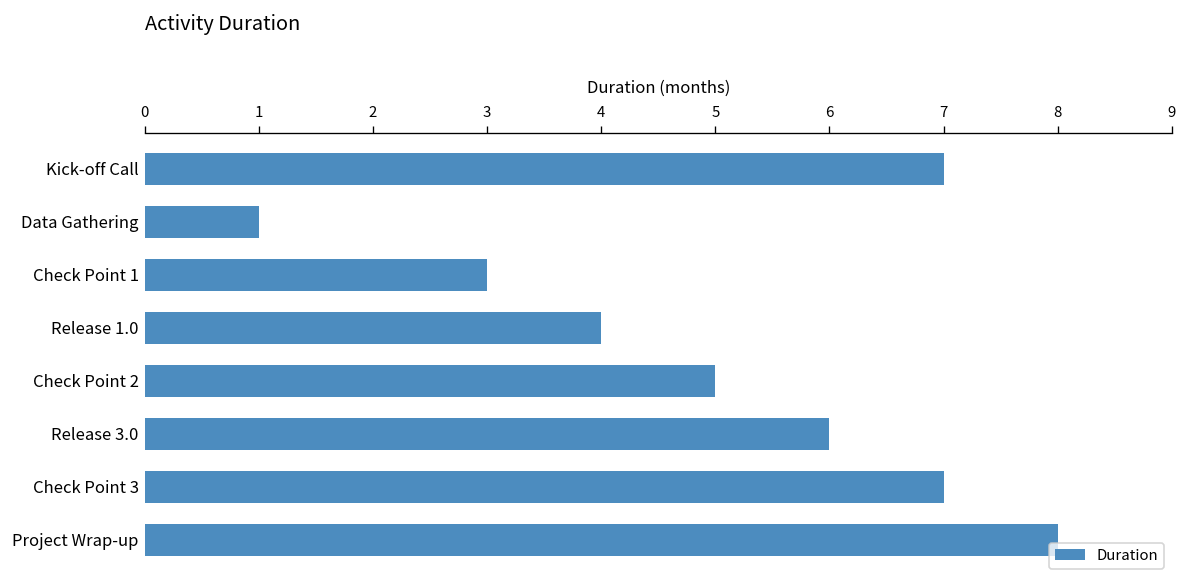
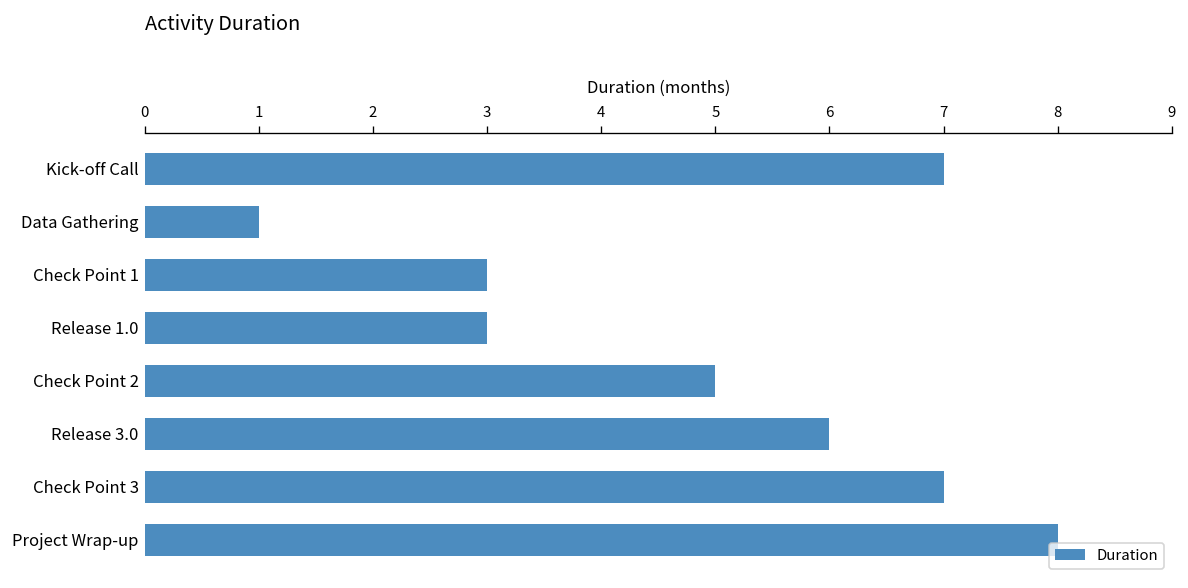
Release 1.0: 4 -> 3
